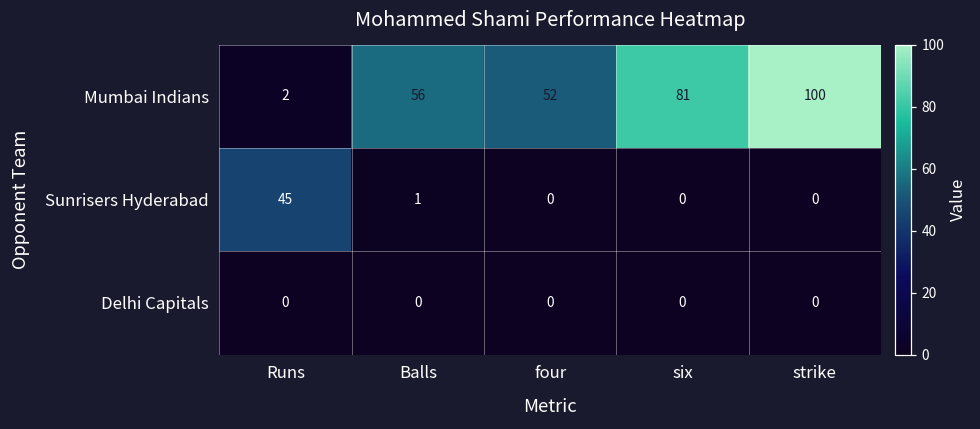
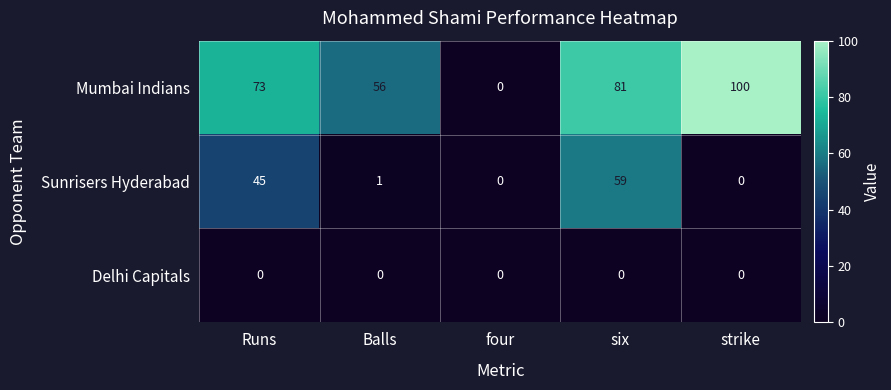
Mumbai Indians, Runs: 2 -> 73
Mumbai Indians, four: 52 -> 0
Sunrisers Hyderabad, six: 0 -> 59
